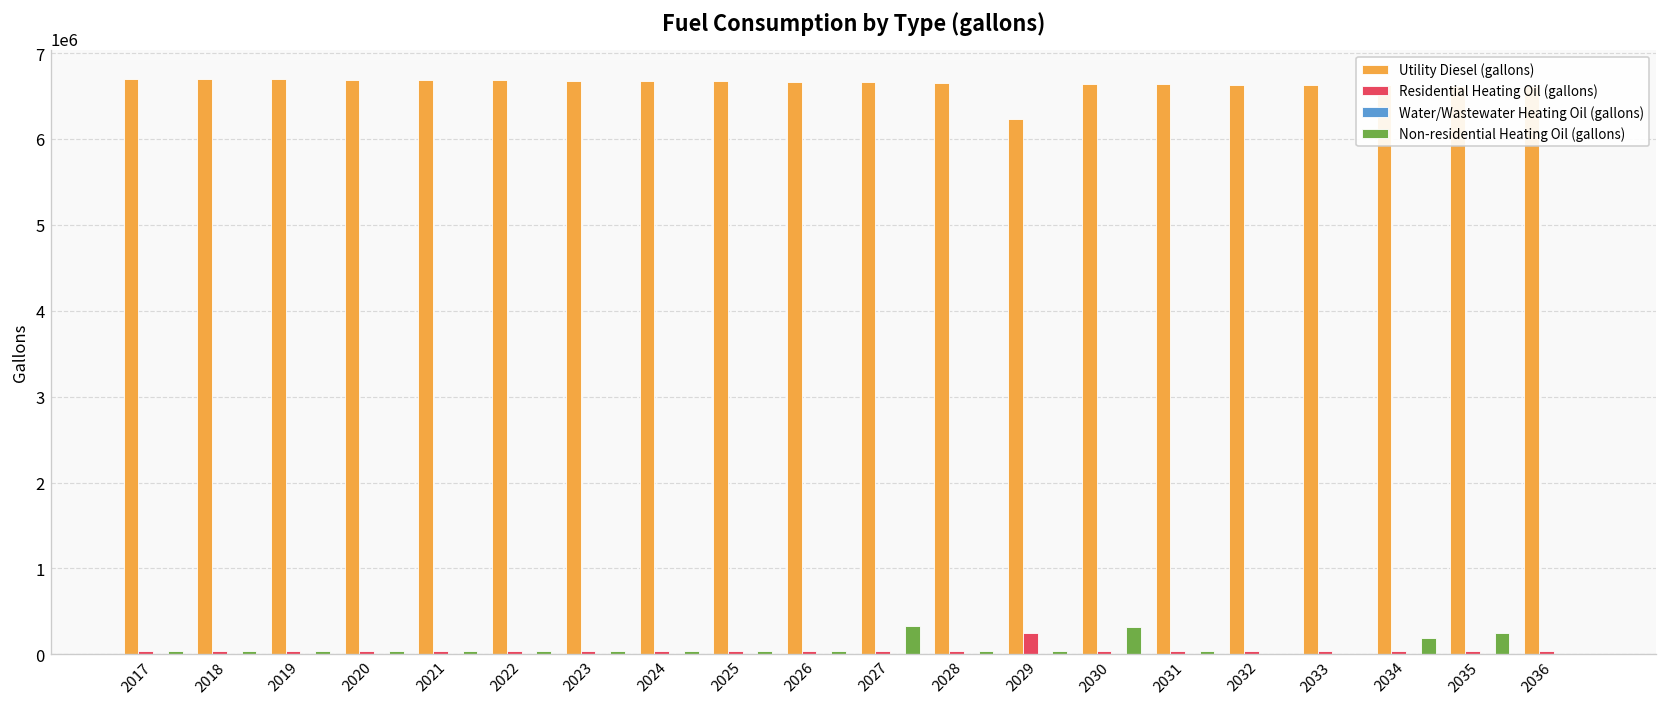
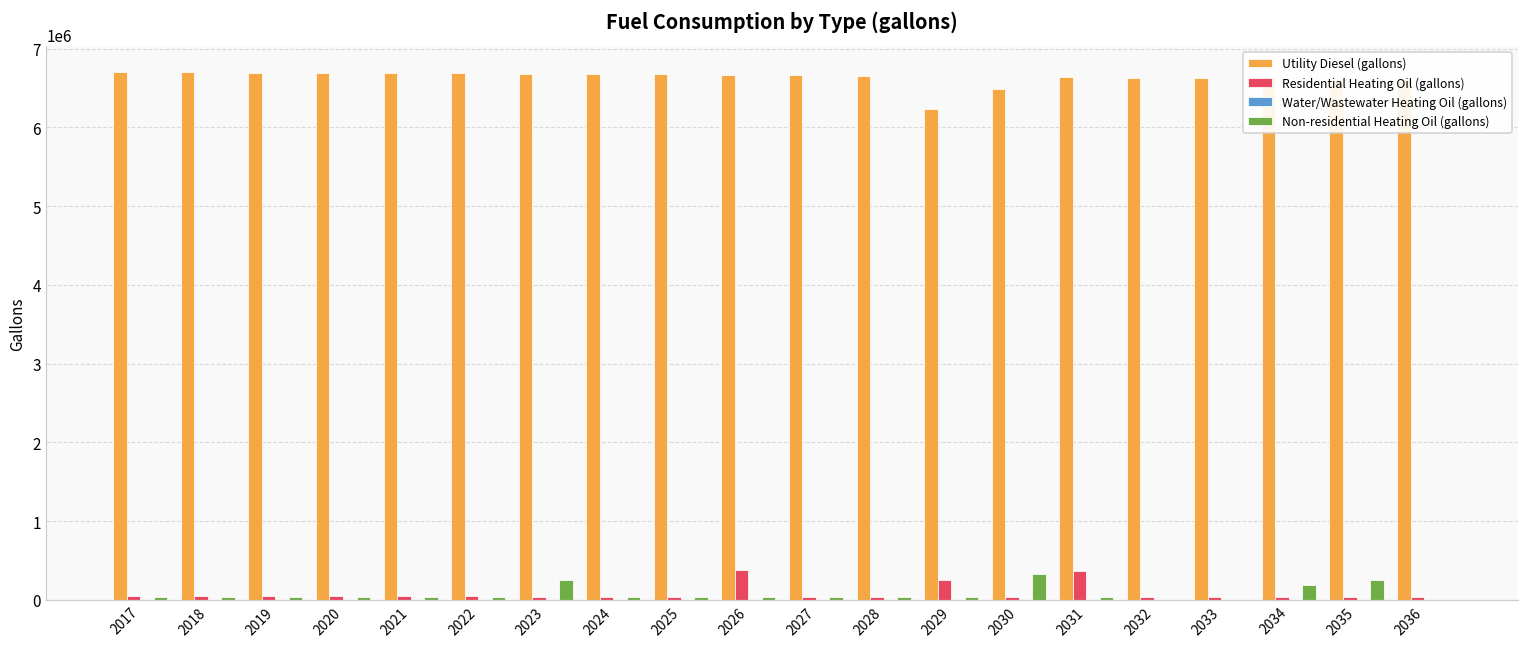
Non-residential Heating Oil (gallons), 2023: 0 -> 300000
Residential Heating Oil (gallons), 2026: 0 -> 400000
Non-residential Heating Oil (gallons), 2027: 300000 -> 0
Utility Diesel (gallons), 2030: 6600000 -> 6500000
Residential Heating Oil (gallons), 2031: 0 -> 400000
